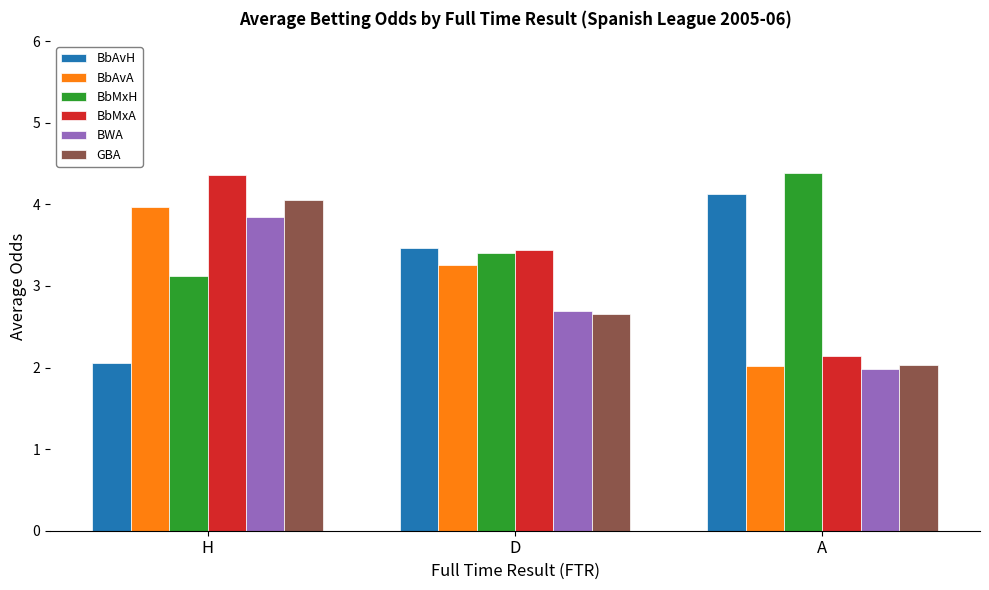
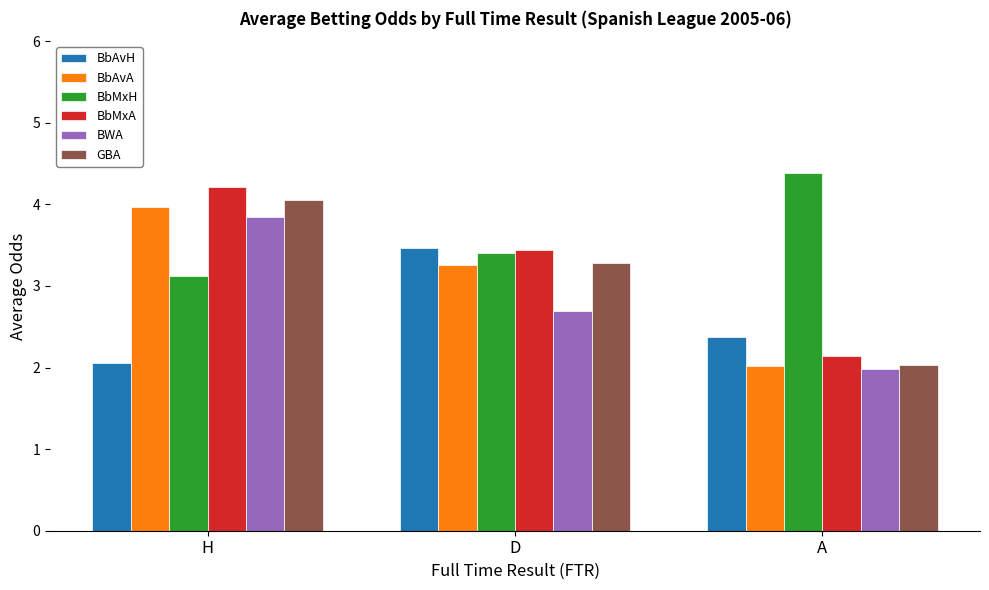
BbMxA, H: 4.4 -> 4.2
GBA, D: 2.7 -> 3.3
BbAvH, A: 4.1 -> 2.4
